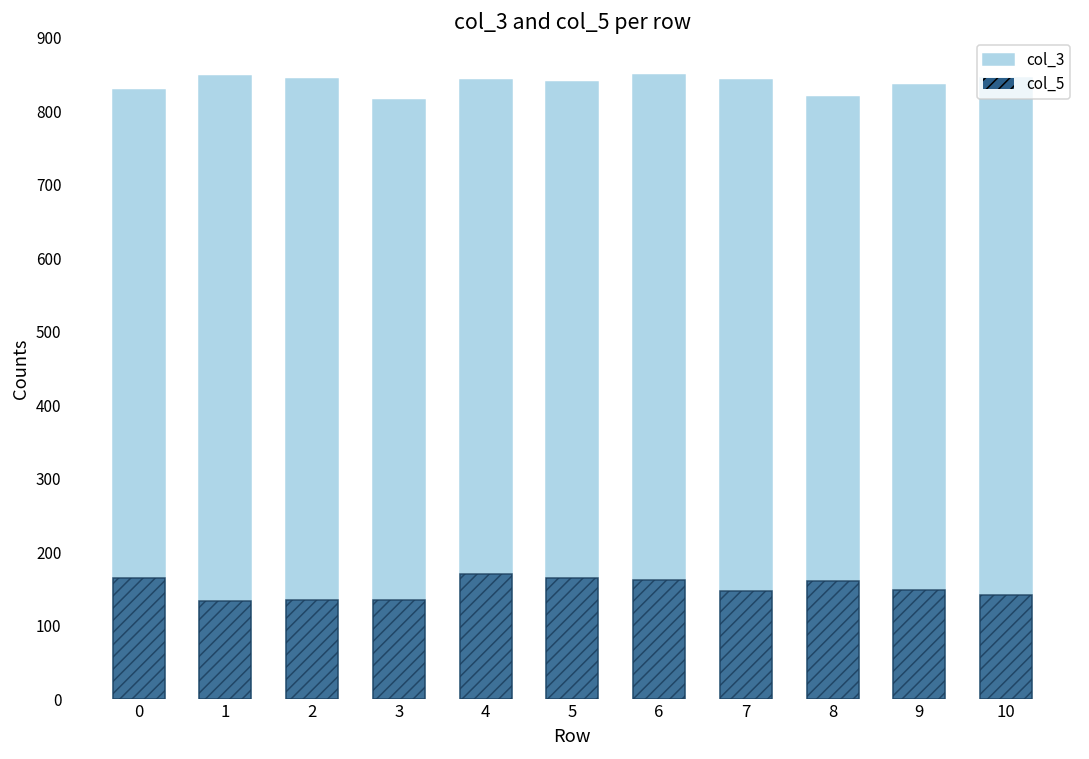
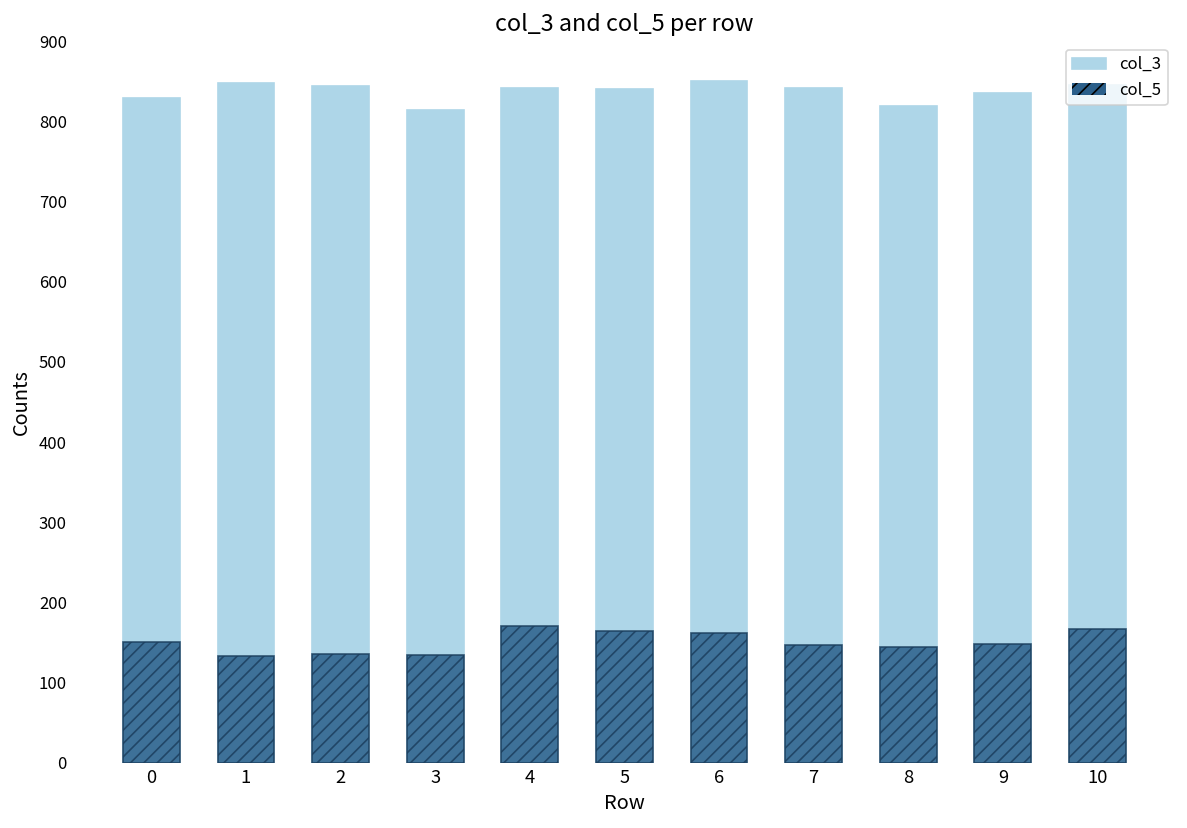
col_5, 0: 160 -> 150
col_5, 8: 160 -> 140
col_5, 10: 140 -> 170
